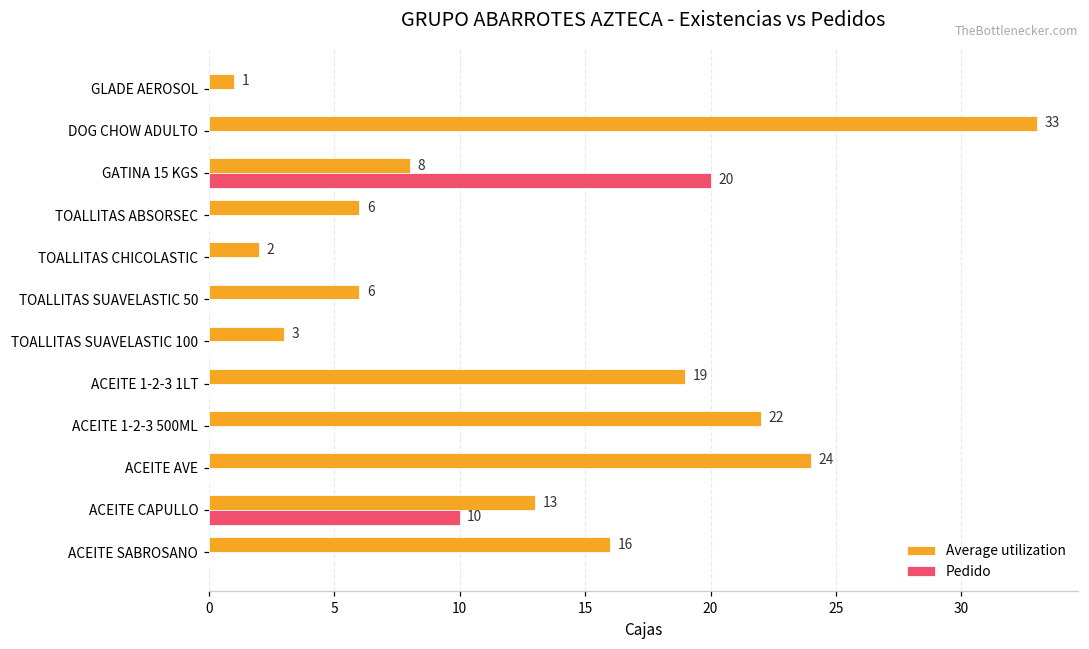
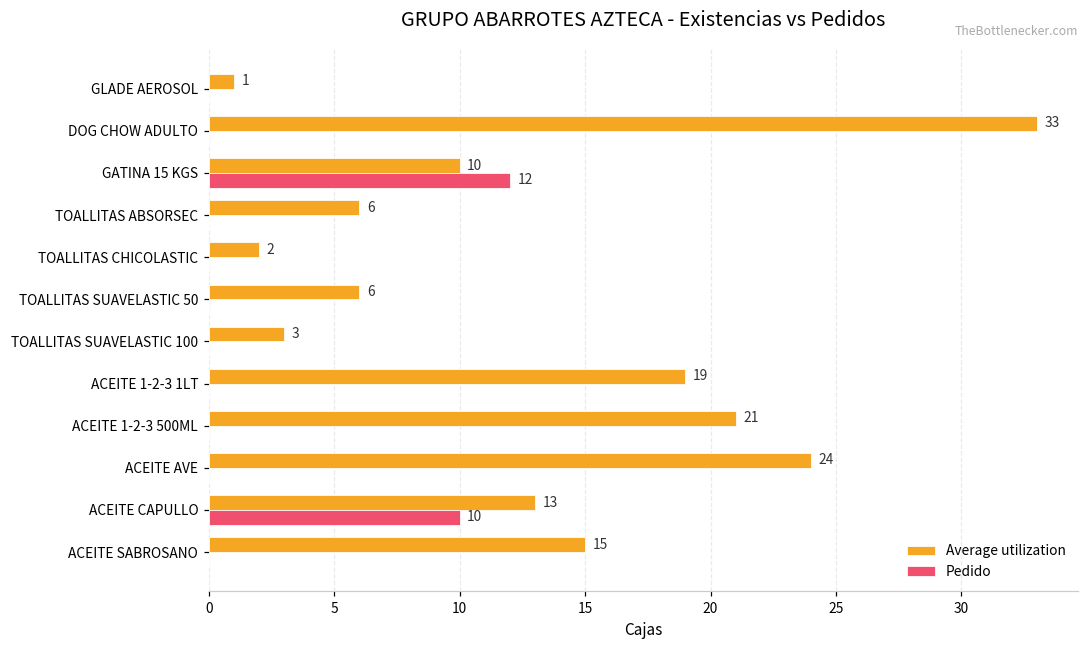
Average utilization, GATINA 15 KGS: 8 -> 10
Pedido, GATINA 15 KGS: 20 -> 12
Average utilization, ACEITE 1-2-3 500ML: 22 -> 21
Average utilization, ACEITE SABROSANO: 16 -> 15
